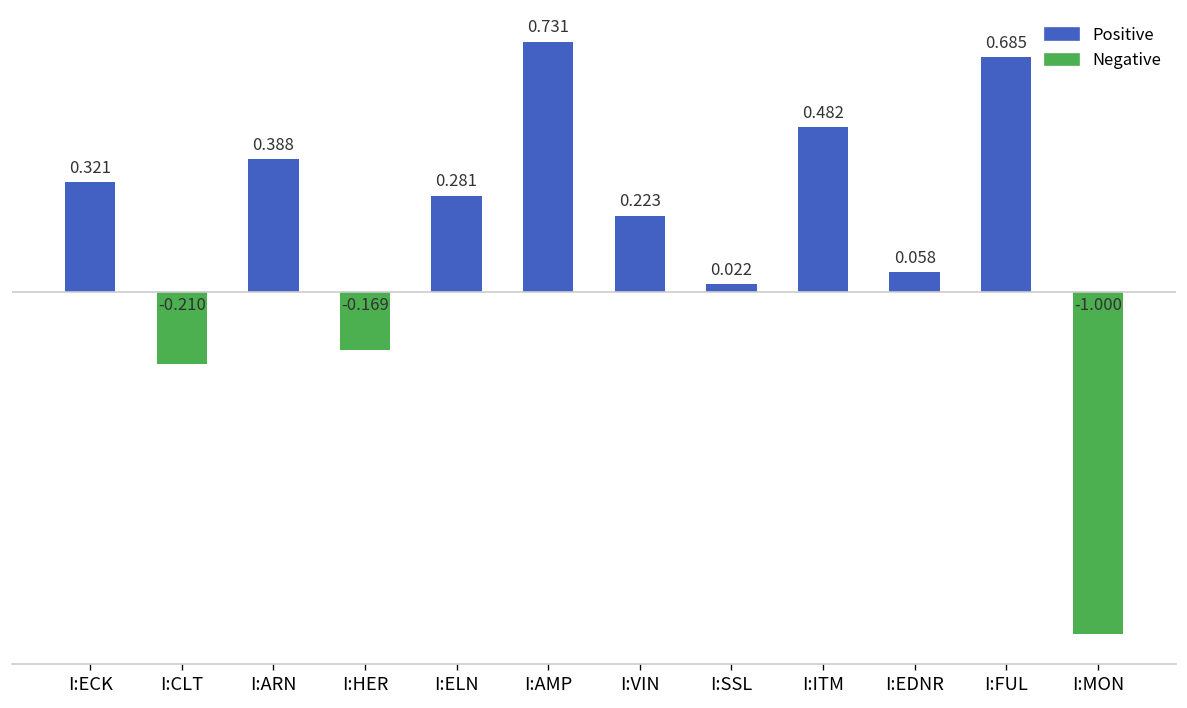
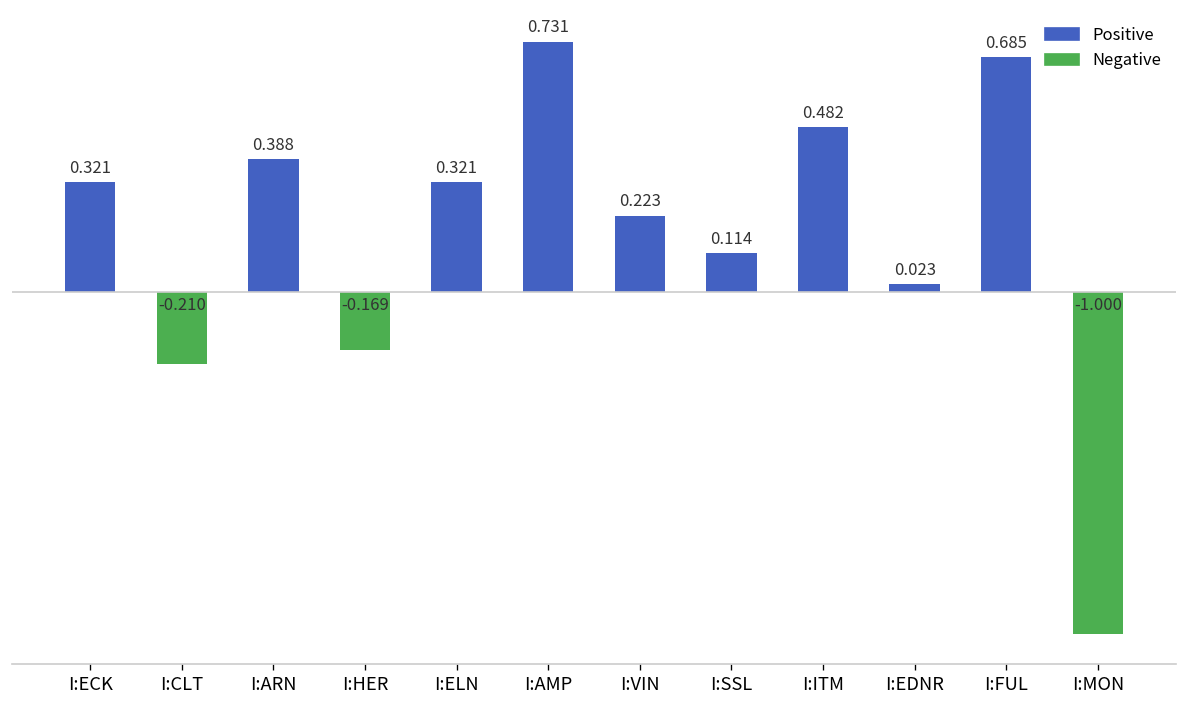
I:ELN: 0.281 -> 0.321
I:SSL: 0.022 -> 0.114
I:EDNR: 0.058 -> 0.023
